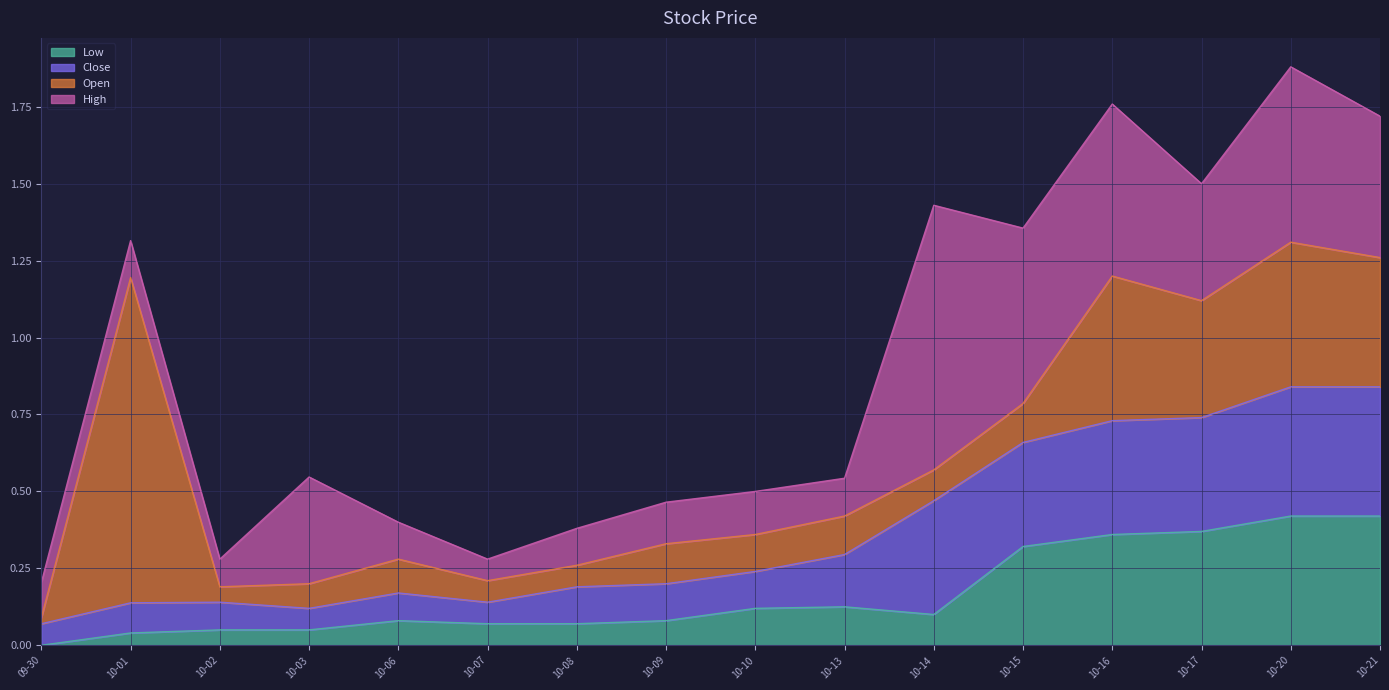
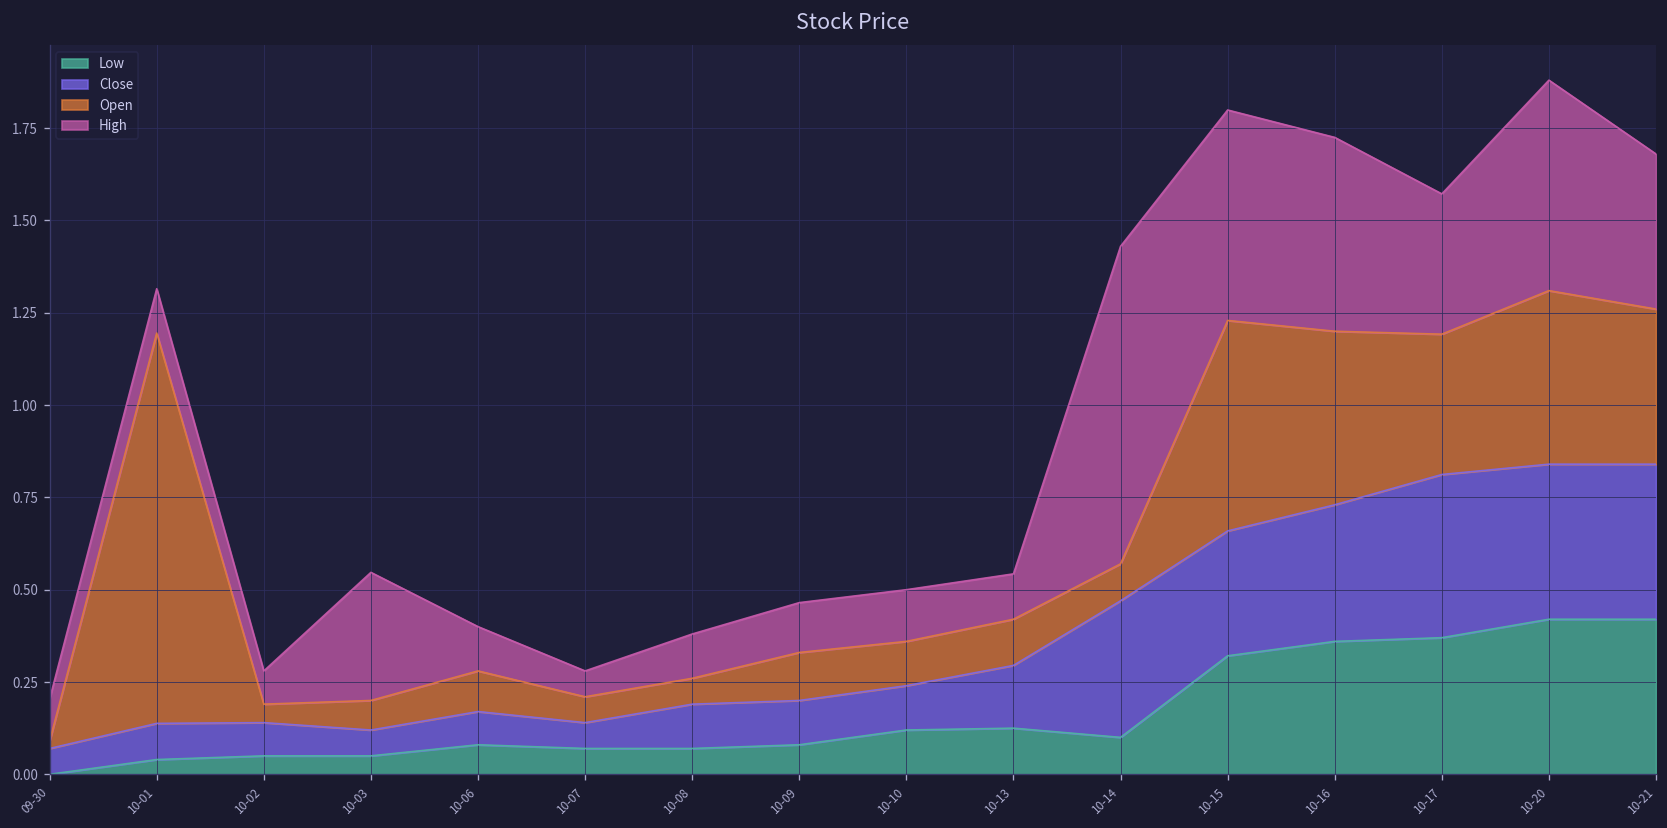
Open, 10-15: 0.13 -> 0.57
High, 10-16: 0.56 -> 0.53
Close, 10-17: 0.37 -> 0.44
High, 10-21: 0.46 -> 0.42
